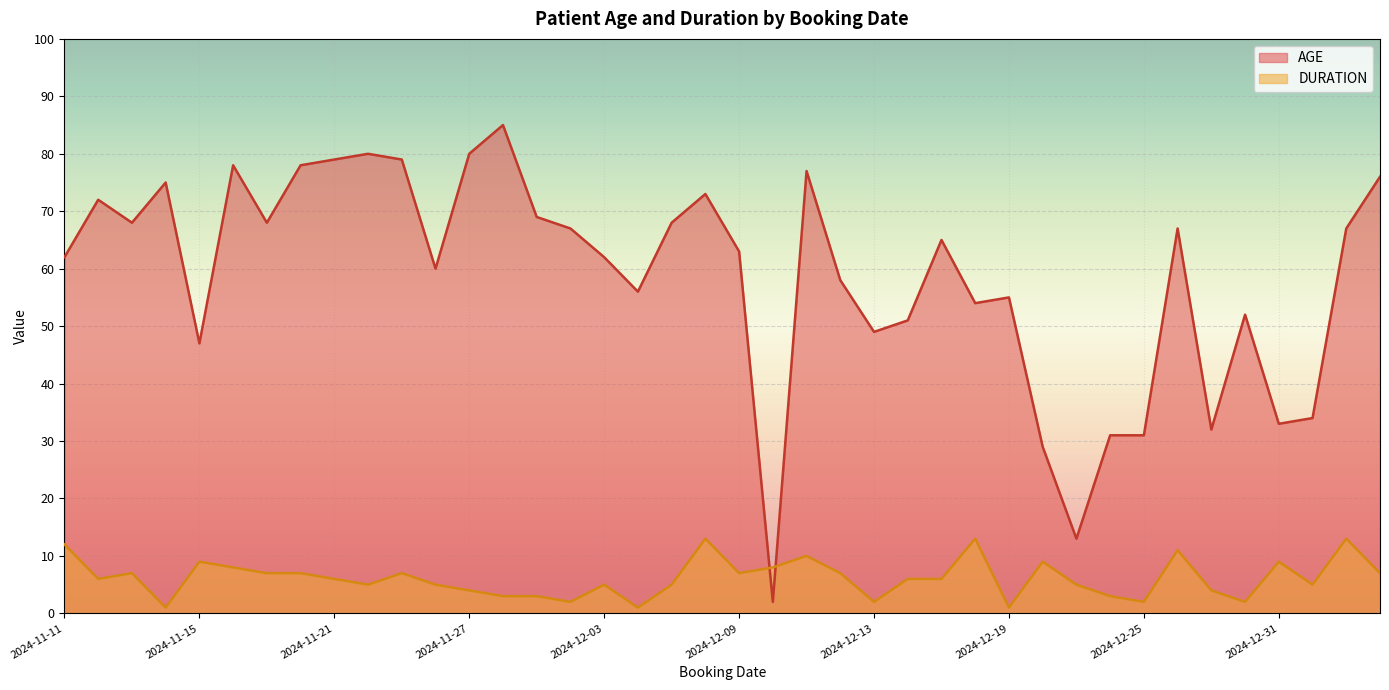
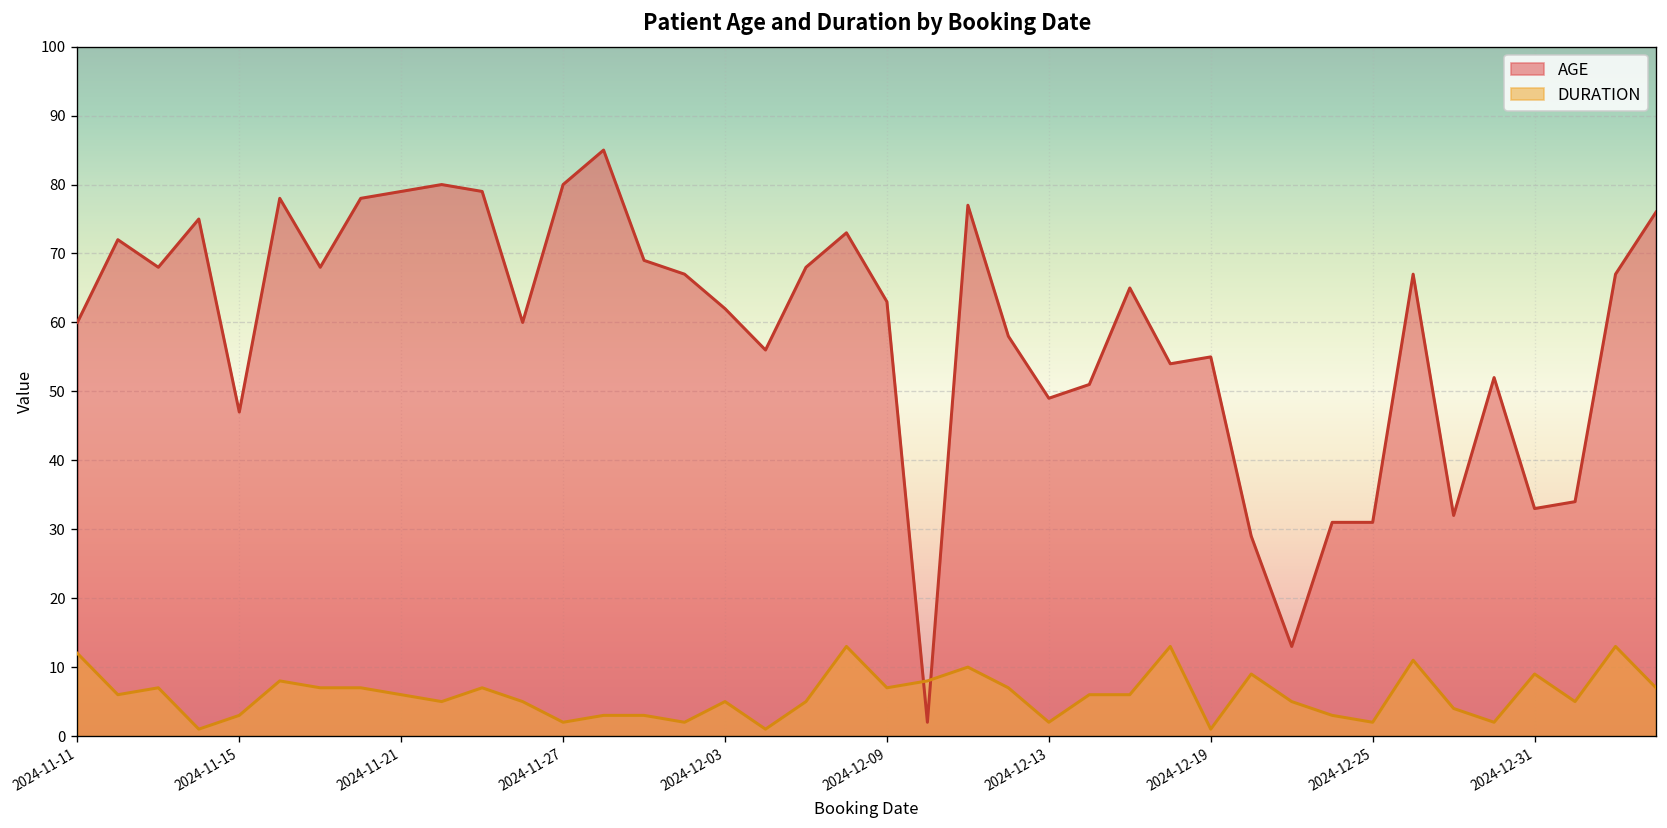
AGE, 2024-11-11: 62 -> 60
DURATION, 2024-11-15: 9 -> 3
DURATION, 2024-11-27: 4 -> 2
